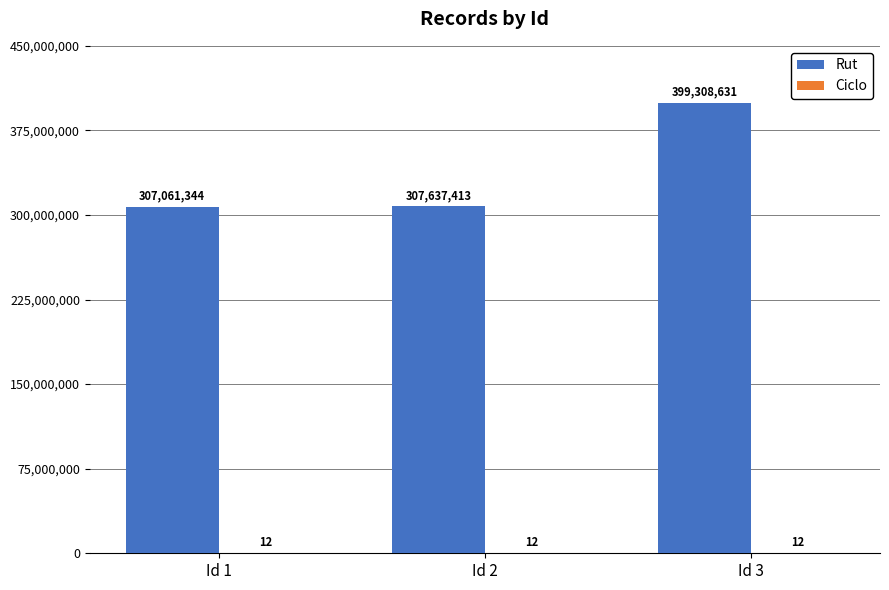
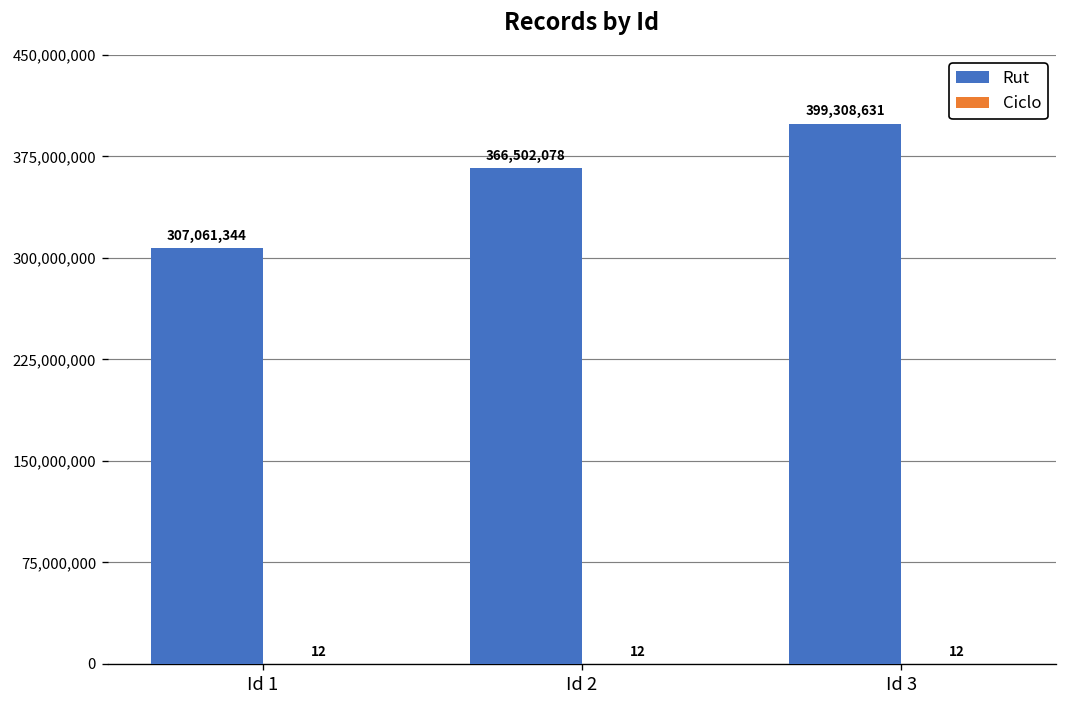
Rut, Id 2: 307,637,413 -> 366,502,078
